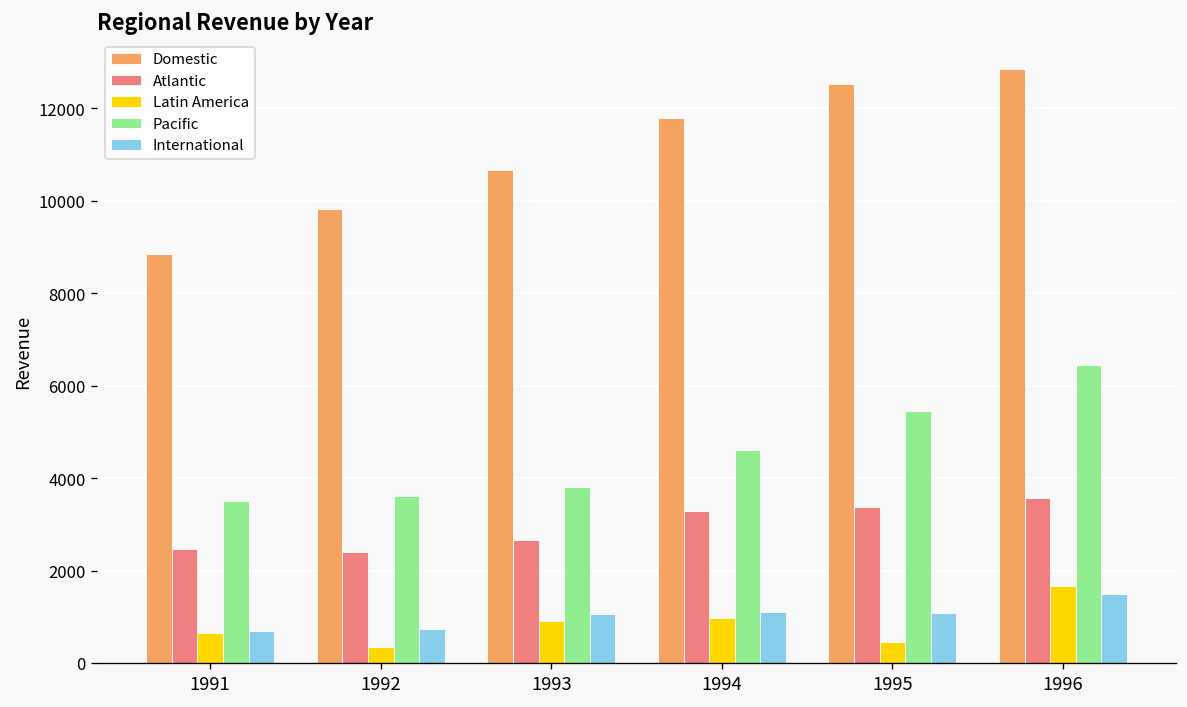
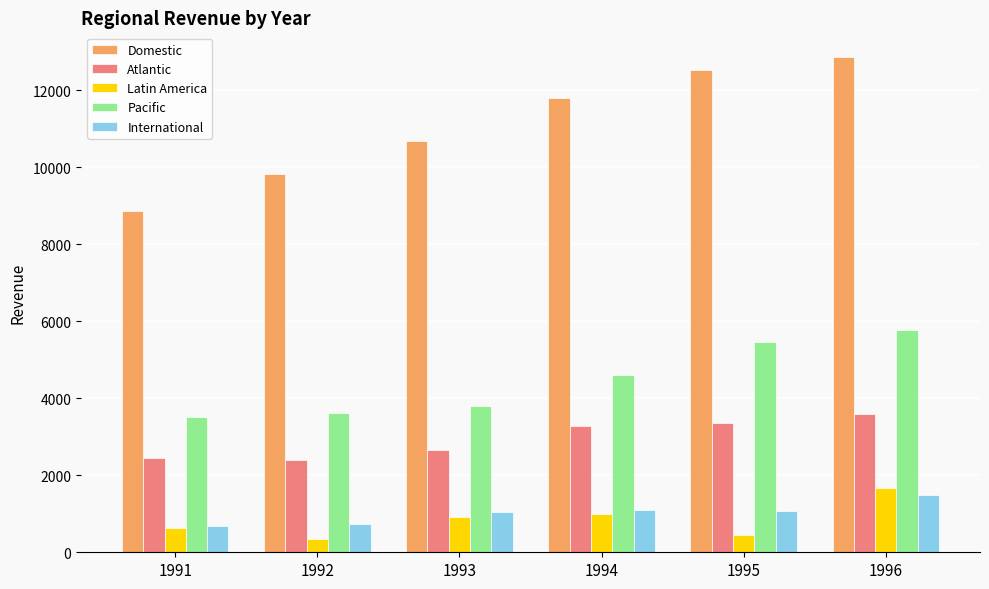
Pacific, 1996: 6400 -> 5800
